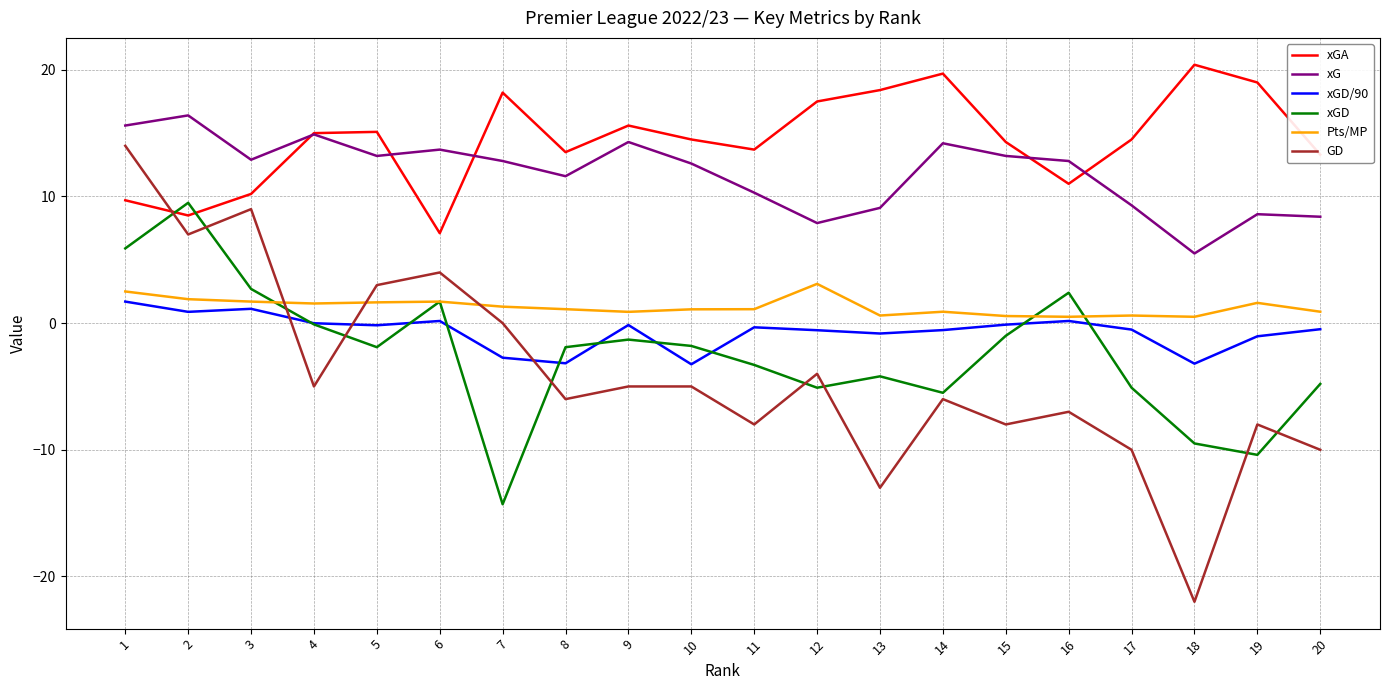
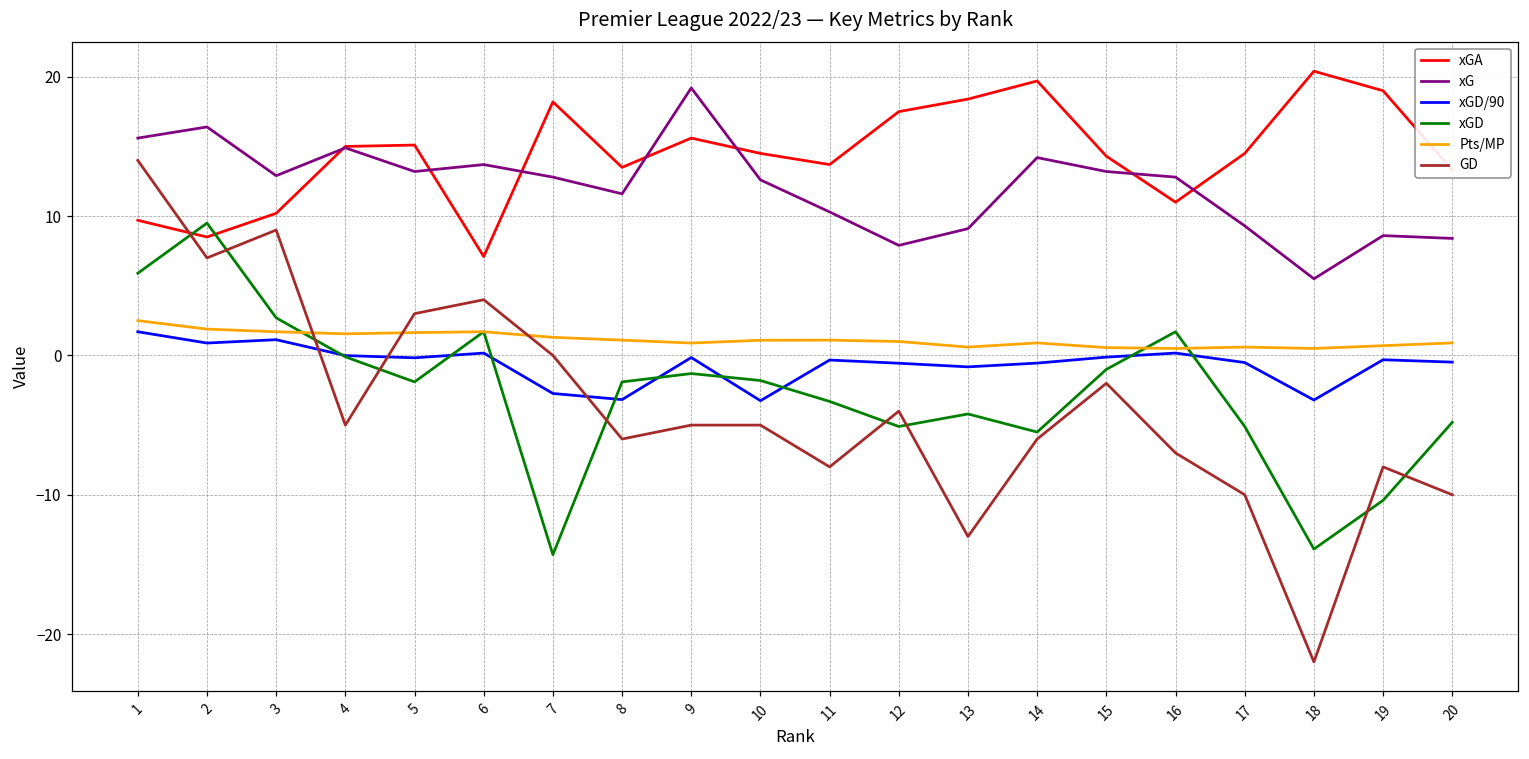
xG, 9: 14.3 -> 19.2
Pts/MP, 12: 3.1 -> 1.0
GD, 15: -8 -> -2
xGD, 16: 2.4 -> 1.7
xGD, 18: -9.5 -> -13.9
xGD/90, 19: -1.0 -> -0.3
Pts/MP, 19: 1.6 -> 0.7
